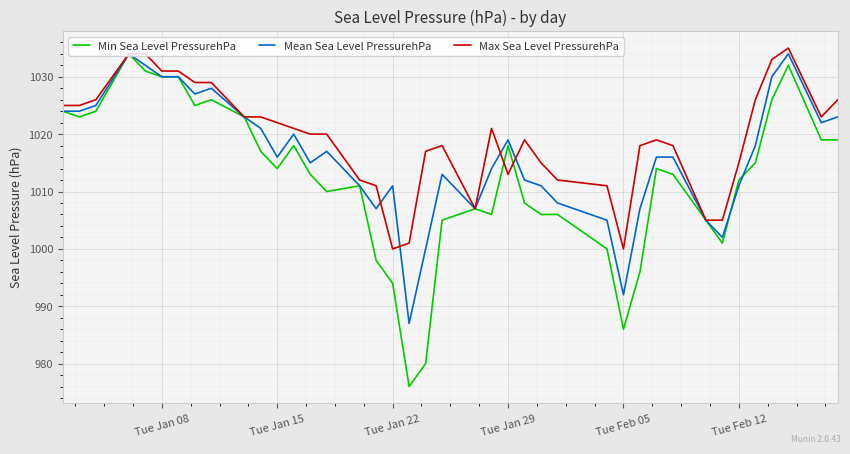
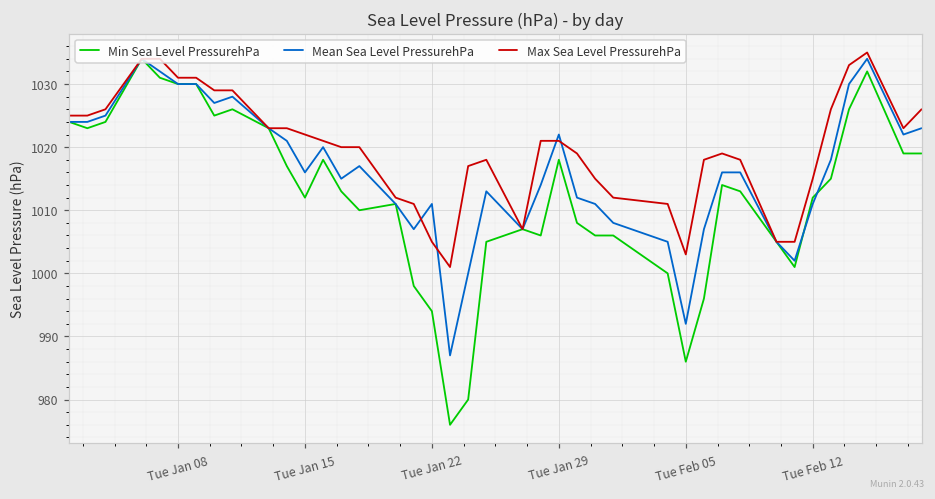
Min Sea Level PressurehPa, Tue Jan 15: 1014 -> 1012
Max Sea Level PressurehPa, Tue Jan 22: 1000 -> 1005
Mean Sea Level PressurehPa, Tue Jan 29: 1019 -> 1022
Max Sea Level PressurehPa, Tue Jan 29: 1013 -> 1021
Max Sea Level PressurehPa, Tue Feb 05: 1000 -> 1003
